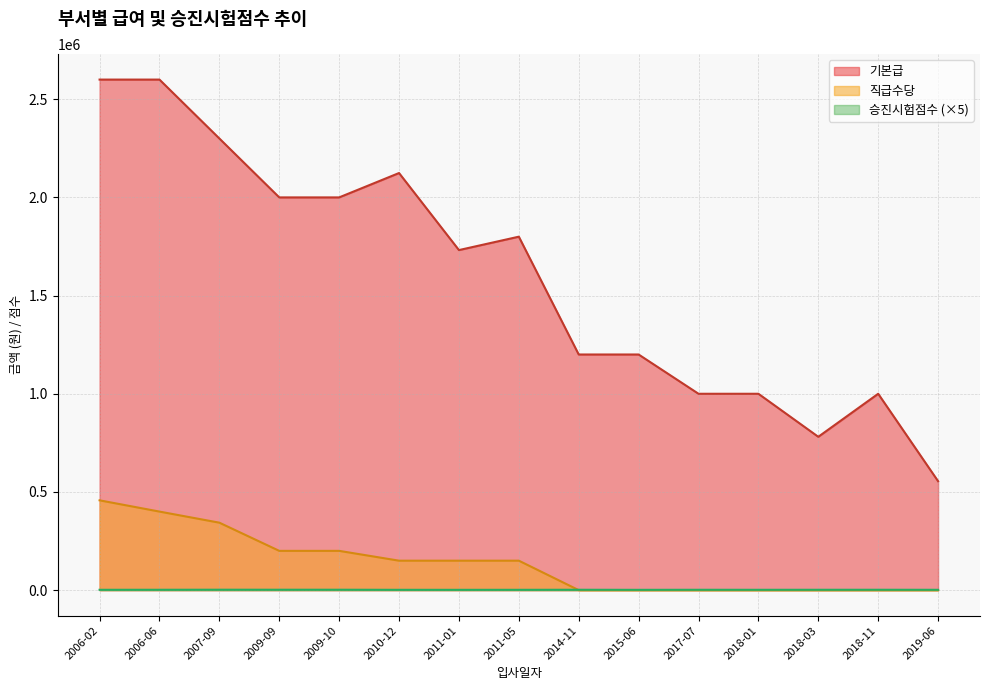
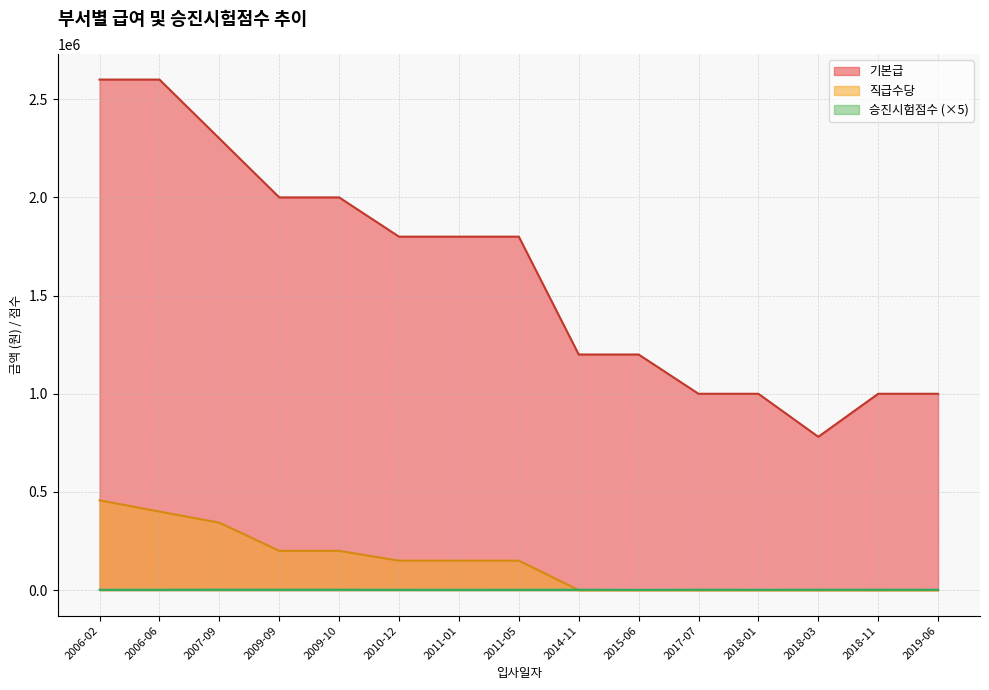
기본급, 2010-12: 2120000 -> 1800000
기본급, 2011-01: 1730000 -> 1800000
기본급, 2019-06: 550000 -> 1000000
